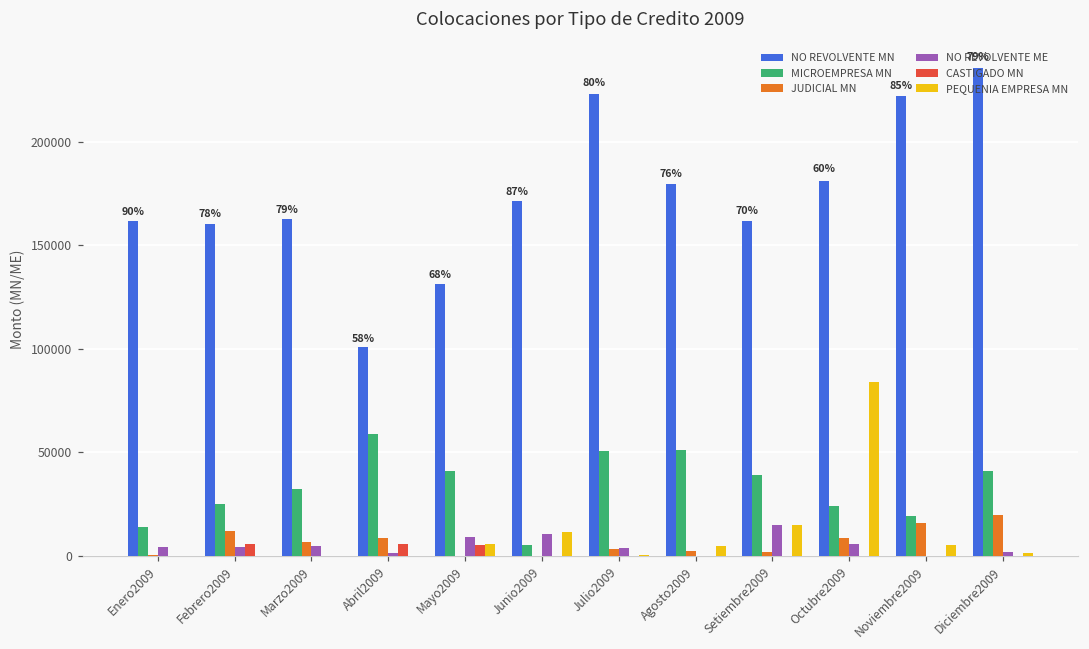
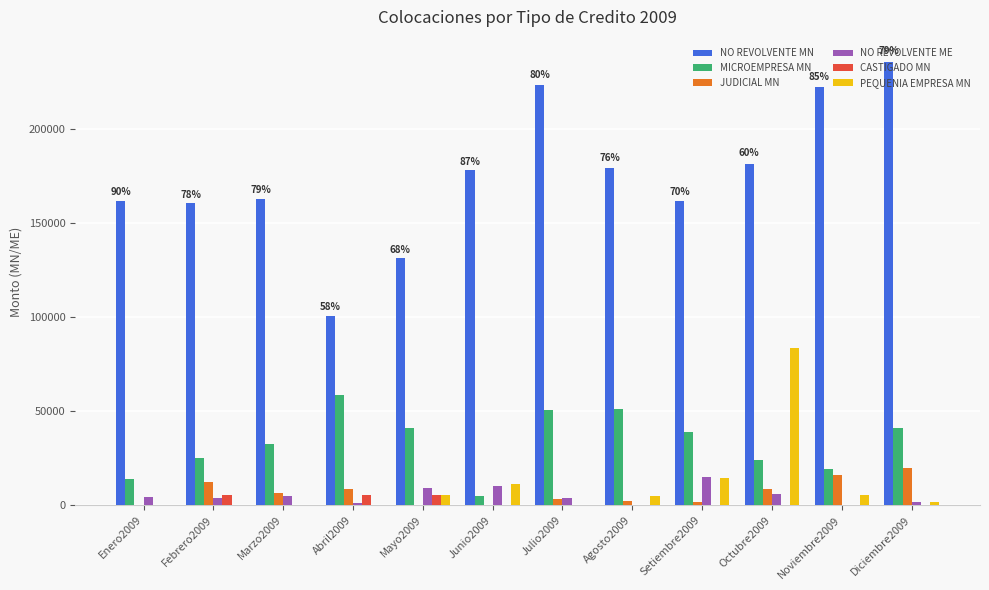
NO REVOLVENTE MN, Junio2009: 171000 -> 178000
